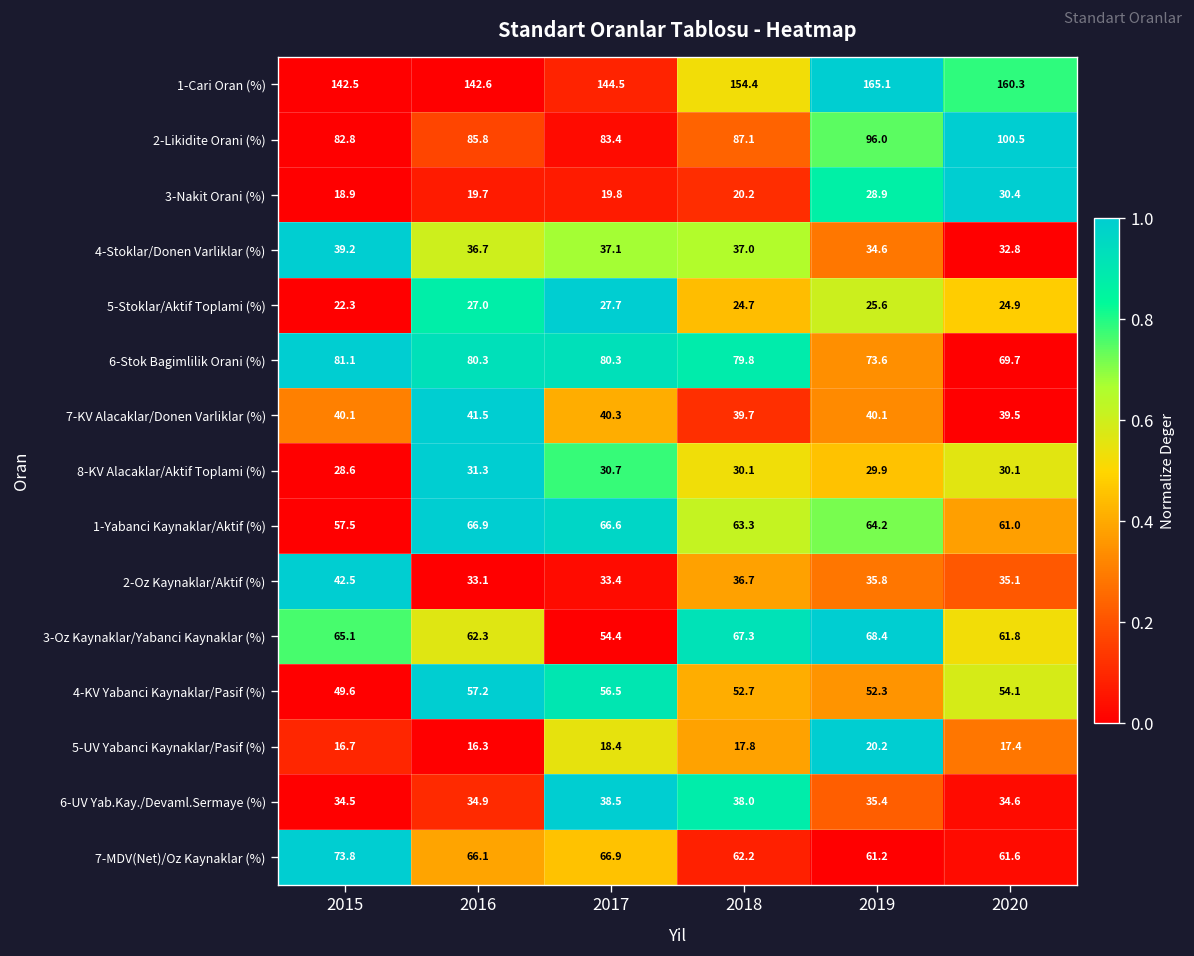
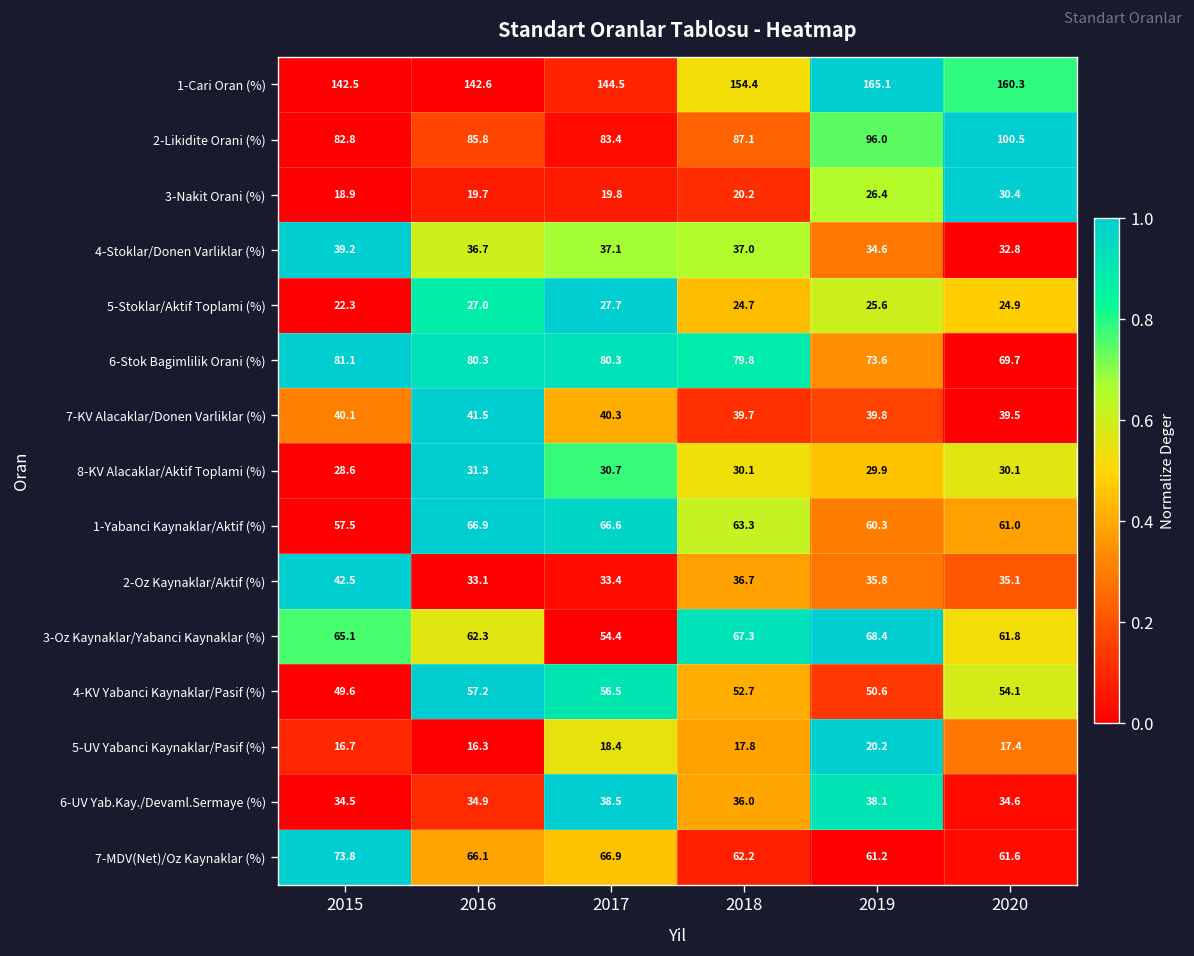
3-Nakit Orani (%), 2019: 28.9 -> 26.4
7-KV Alacaklar/Donen Varliklar (%), 2019: 40.1 -> 39.8
1-Yabanci Kaynaklar/Aktif (%), 2019: 64.2 -> 60.3
4-KV Yabanci Kaynaklar/Pasif (%), 2019: 52.3 -> 50.6
6-UV Yab.Kay./Devaml.Sermaye (%), 2018: 38.0 -> 36.0
6-UV Yab.Kay./Devaml.Sermaye (%), 2019: 35.4 -> 38.1
